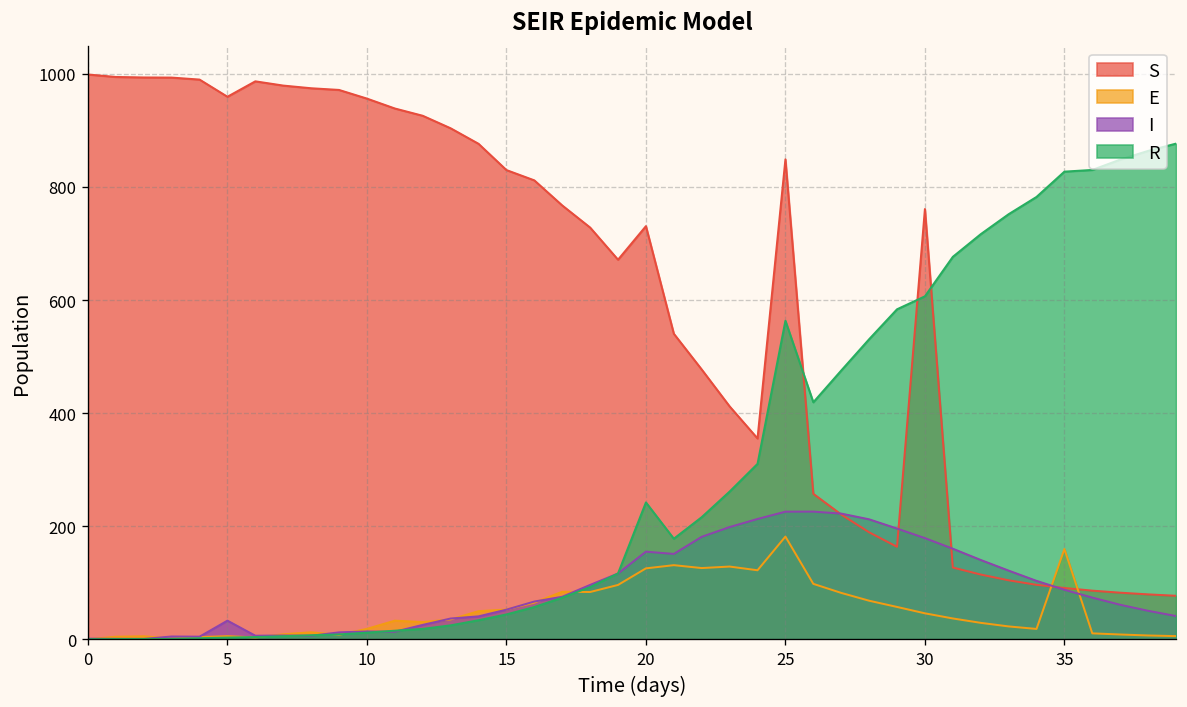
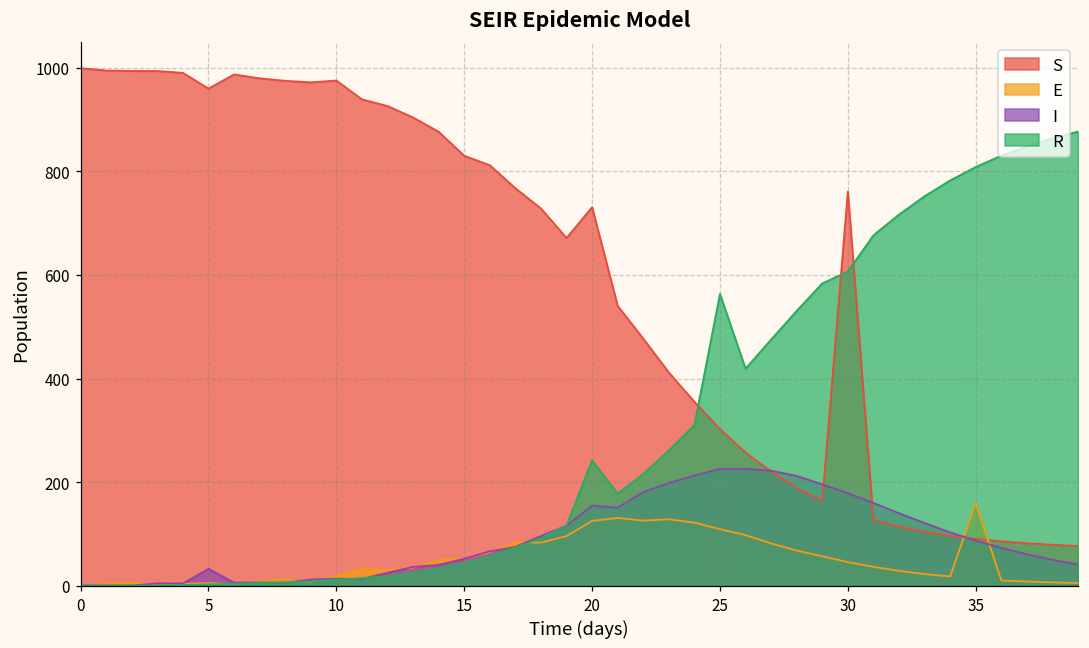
S, 10: 960 -> 980
S, 25: 850 -> 300
E, 25: 180 -> 110
R, 35: 830 -> 810
